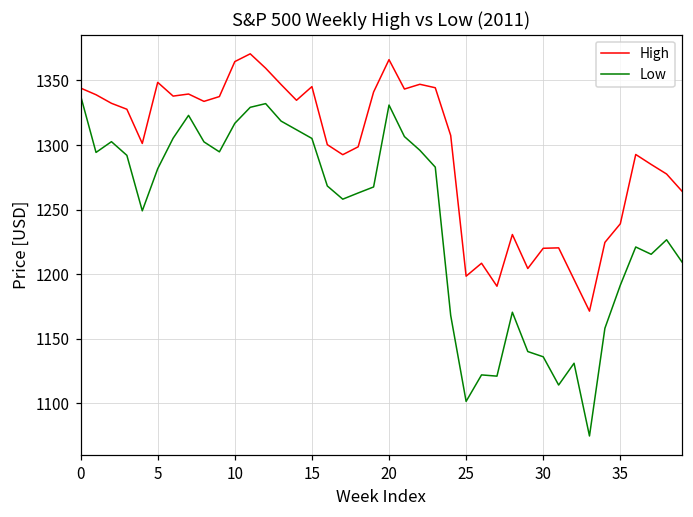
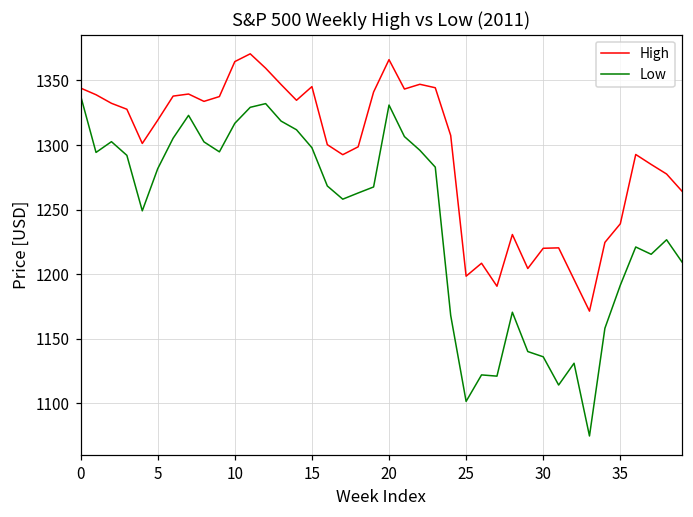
High, 5: 1348 -> 1319
Low, 15: 1305 -> 1298
